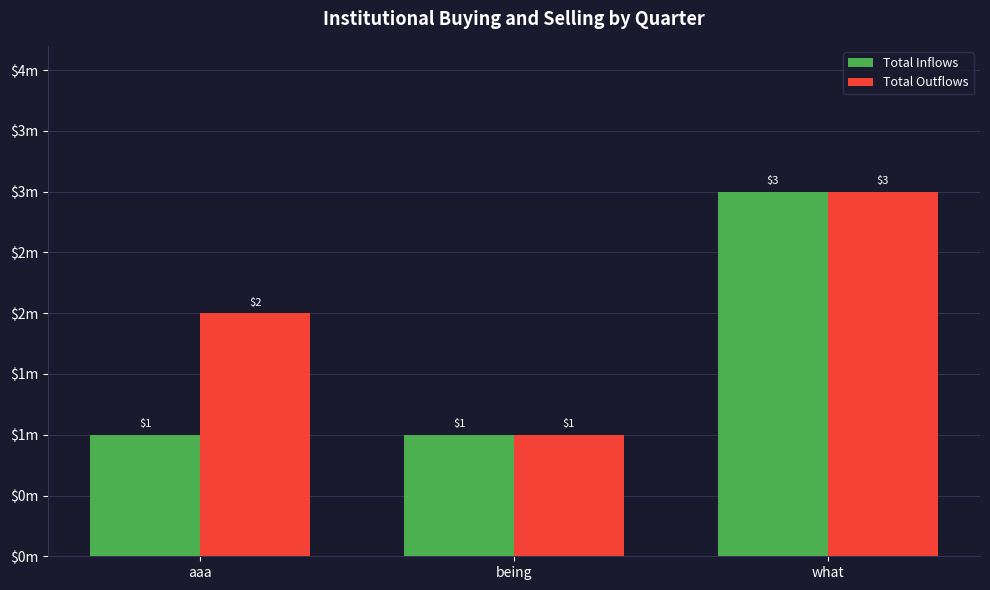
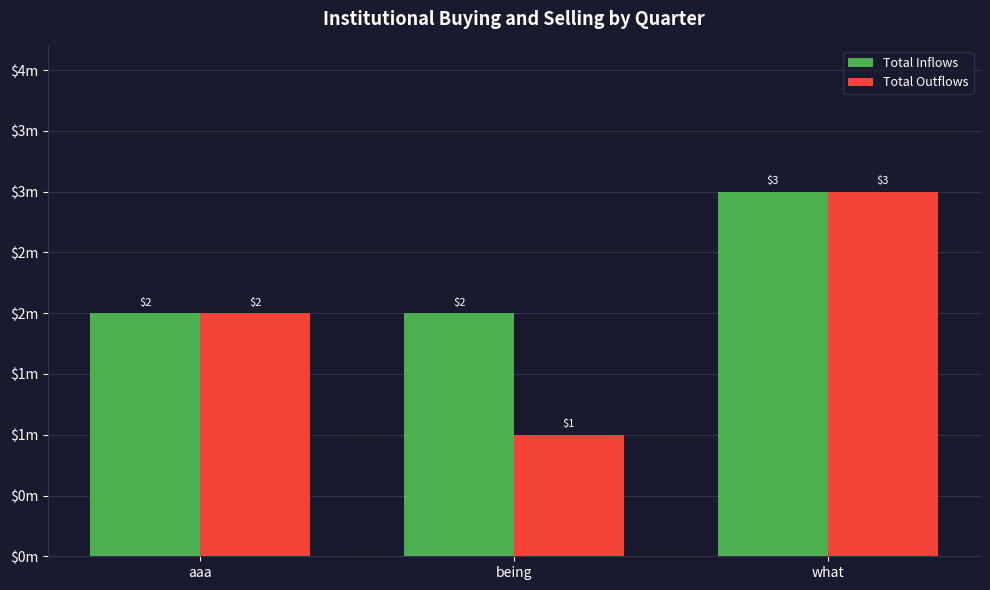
Total Inflows, aaa: $1 -> $2
Total Inflows, being: $1 -> $2
